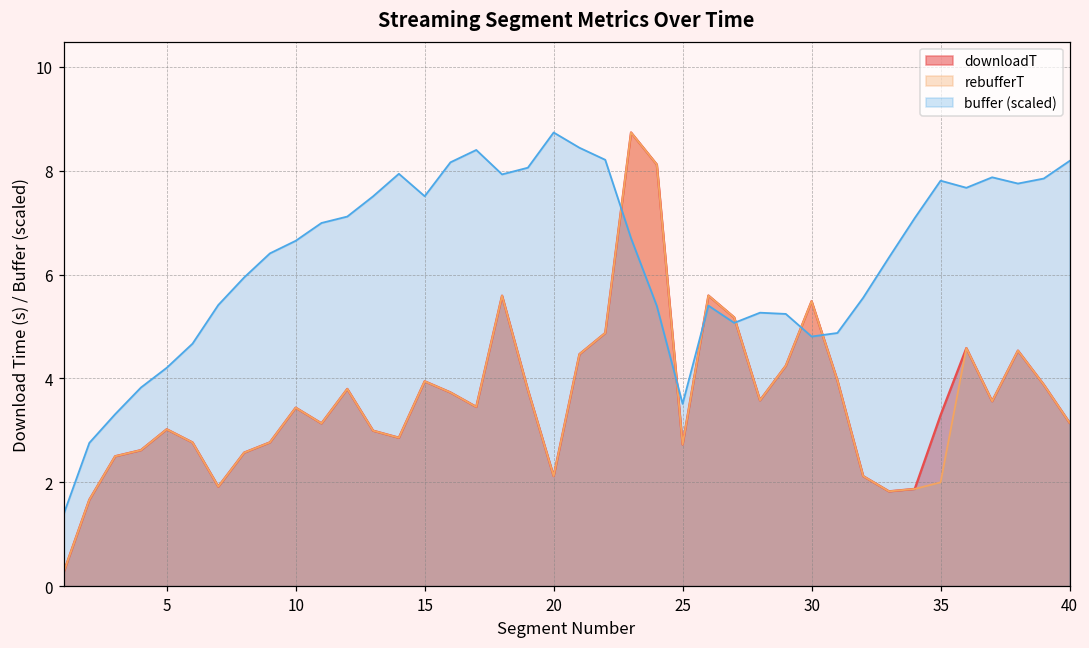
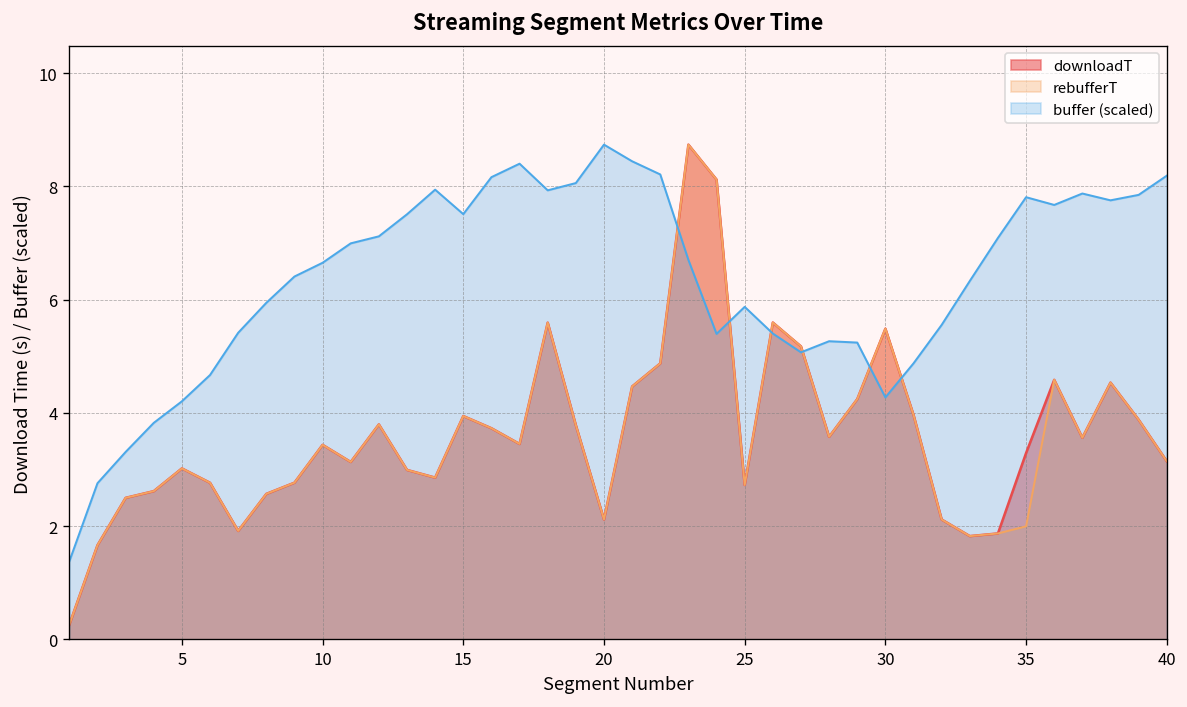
buffer (scaled), 25: 3.5 -> 5.9
buffer (scaled), 30: 4.8 -> 4.3
